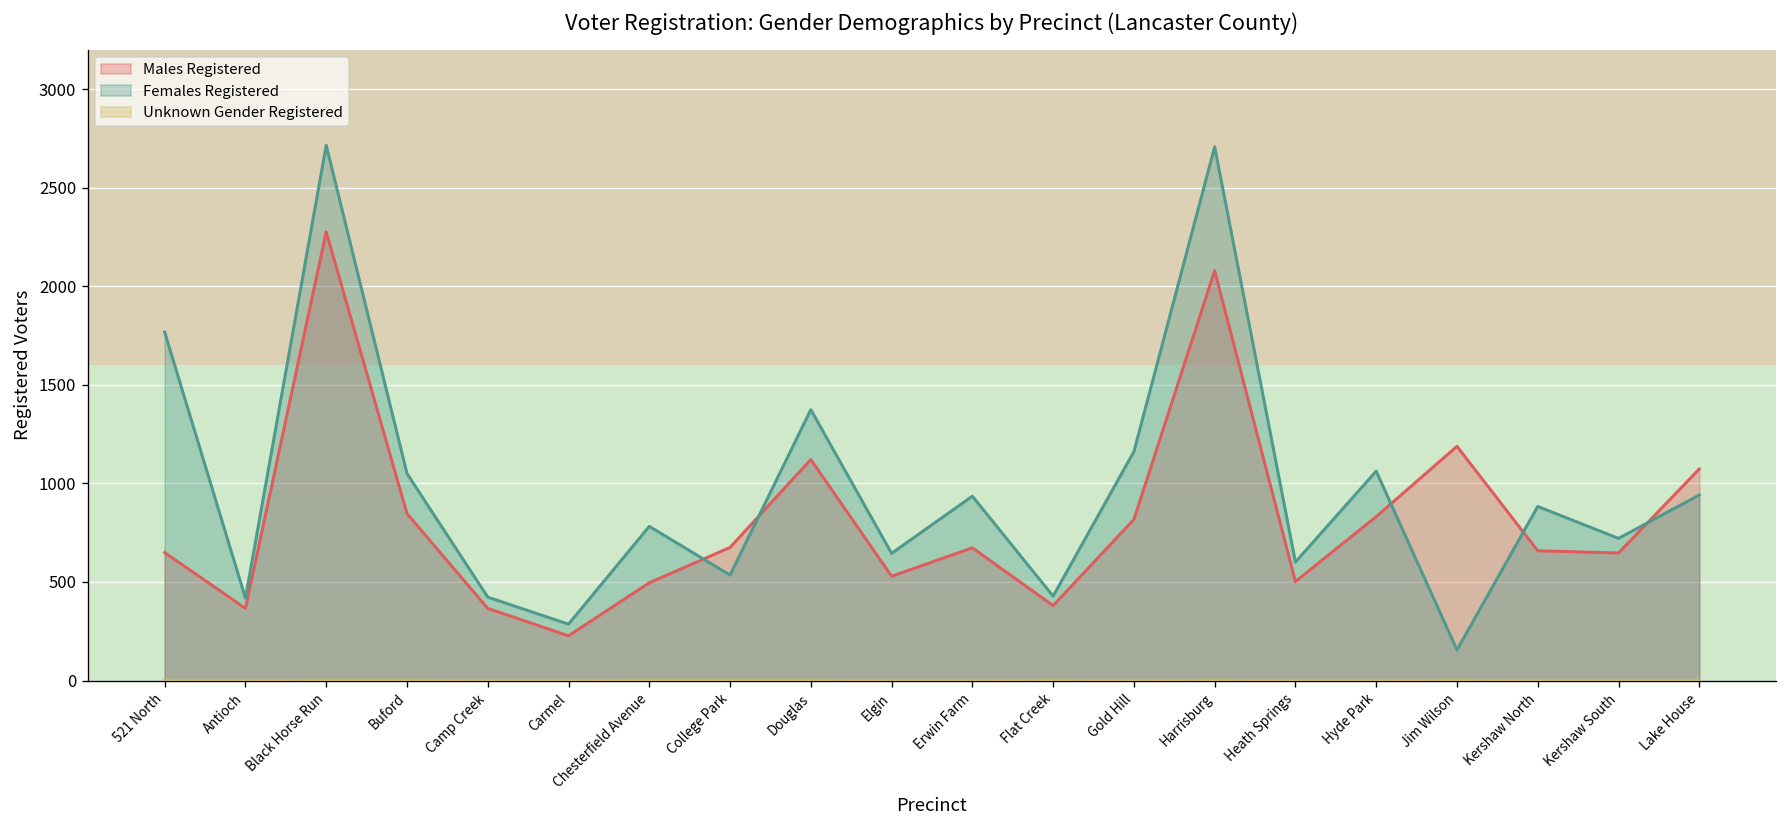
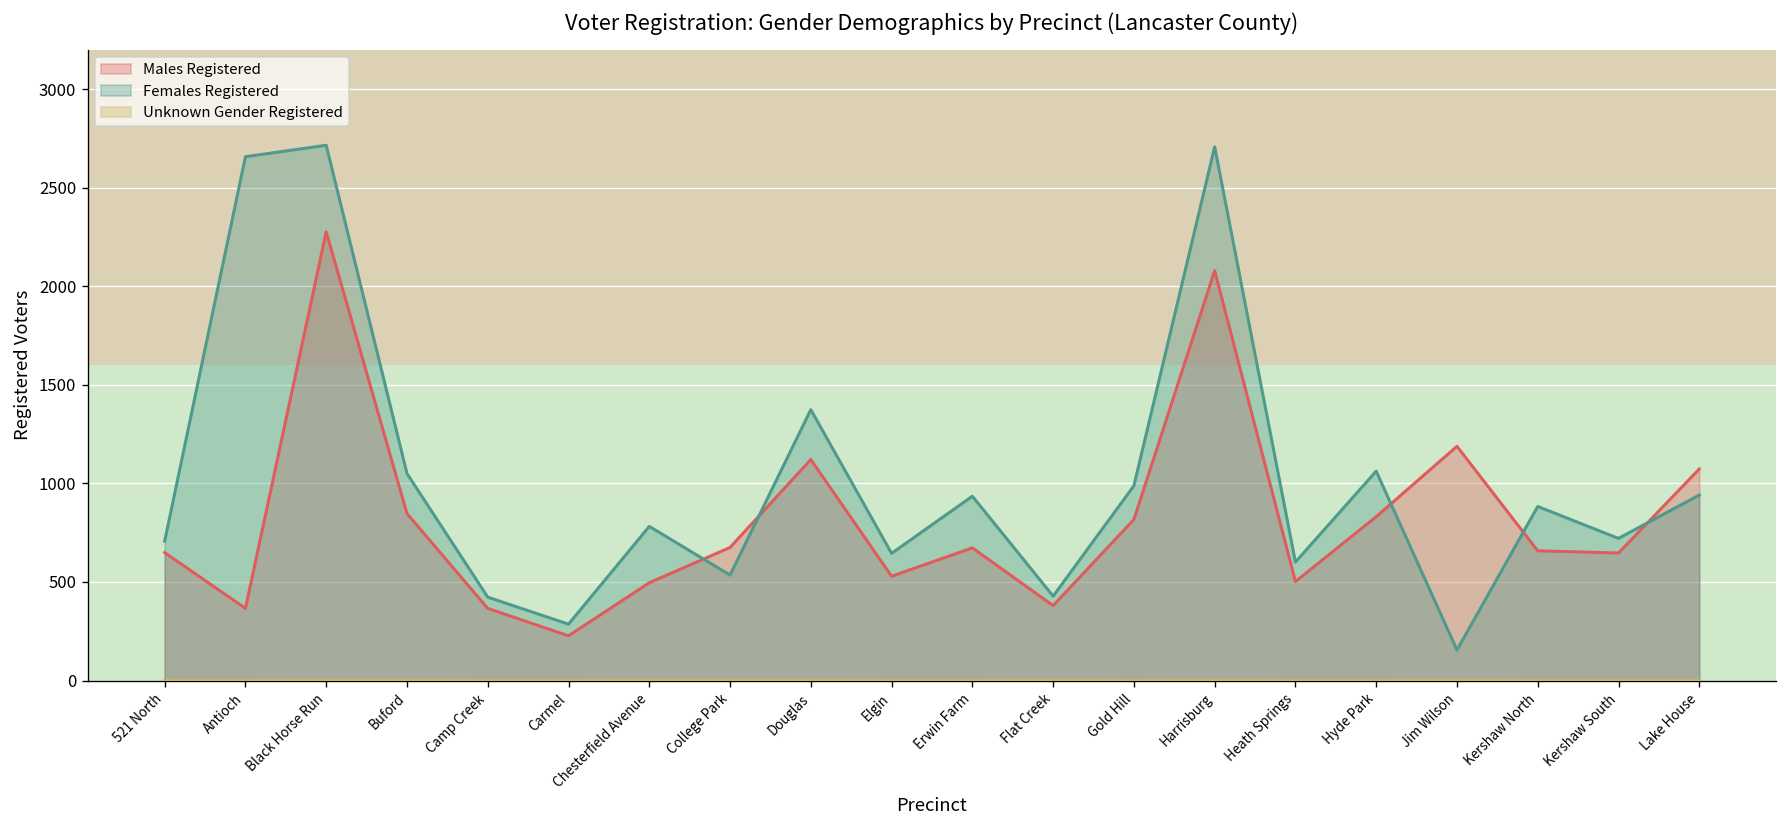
Females Registered, 521 North: 1770 -> 710
Females Registered, Antioch: 420 -> 2660
Females Registered, Gold Hill: 1160 -> 990
